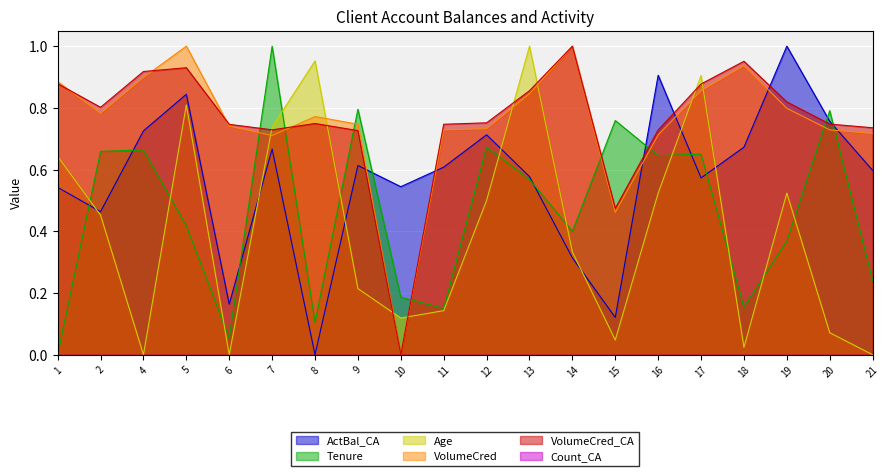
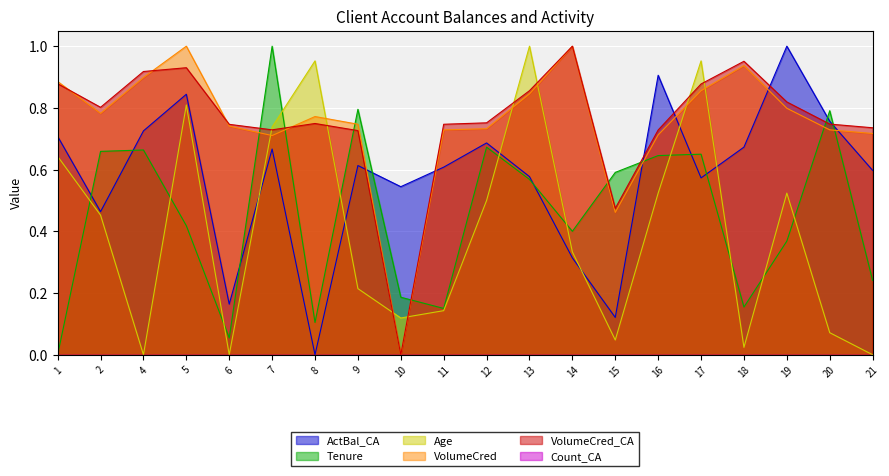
ActBal_CA, 1: 0.54 -> 0.71
ActBal_CA, 12: 0.71 -> 0.69
Tenure, 15: 0.76 -> 0.59
Age, 17: 0.90 -> 0.95
